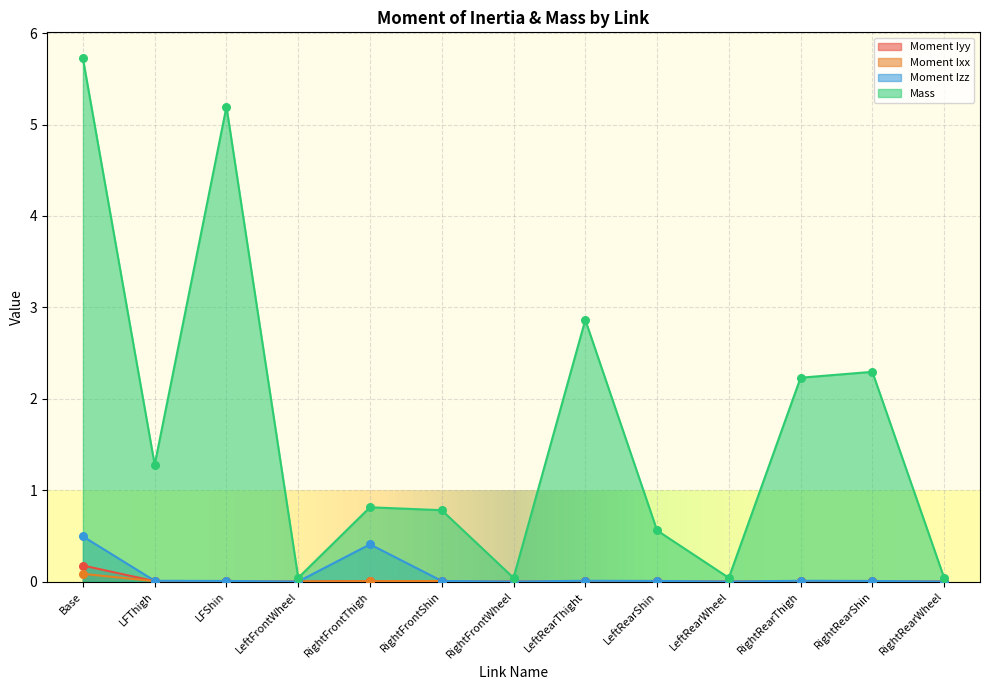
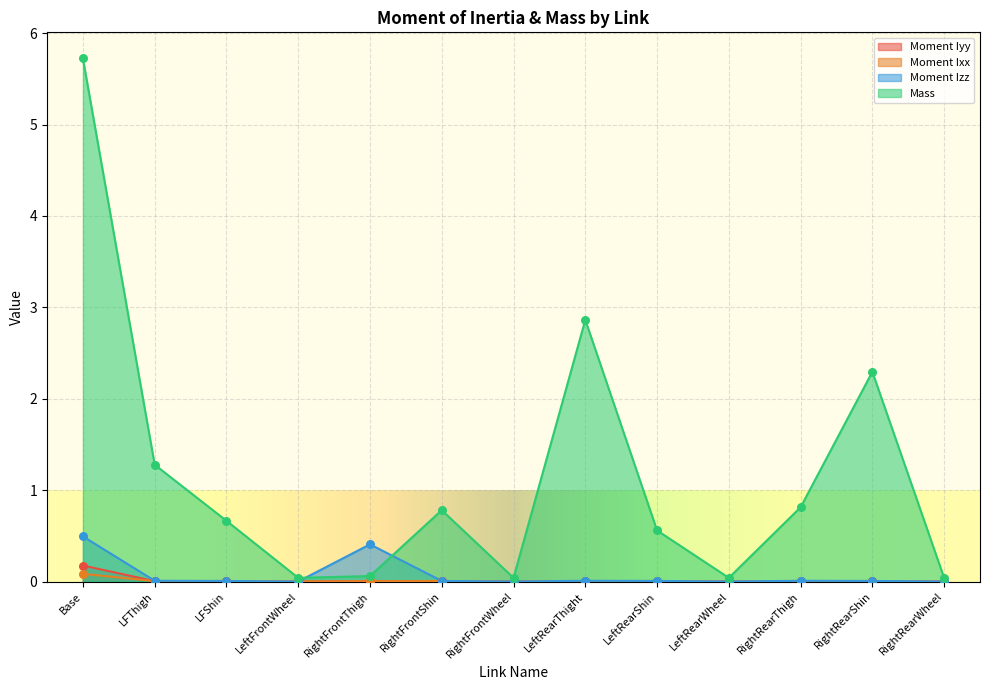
Mass, LFShin: 5.2 -> 0.7
Mass, RightFrontThigh: 0.8 -> 0.1
Mass, RightRearThigh: 2.2 -> 0.8
